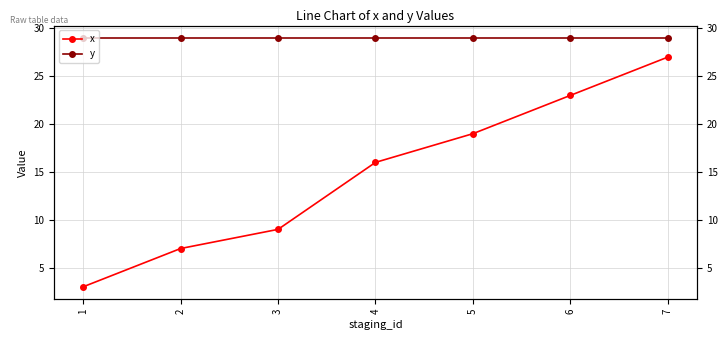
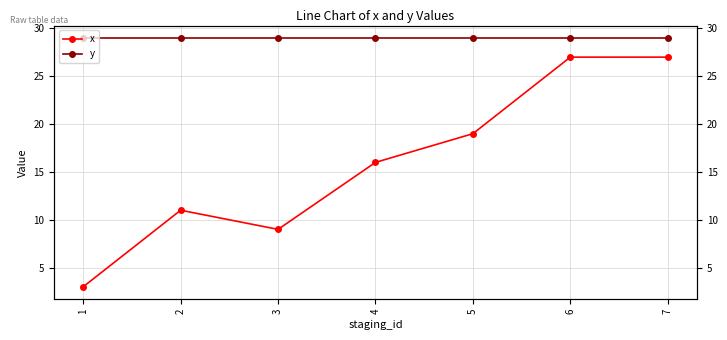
x, 2: 7 -> 11
x, 6: 23 -> 27
